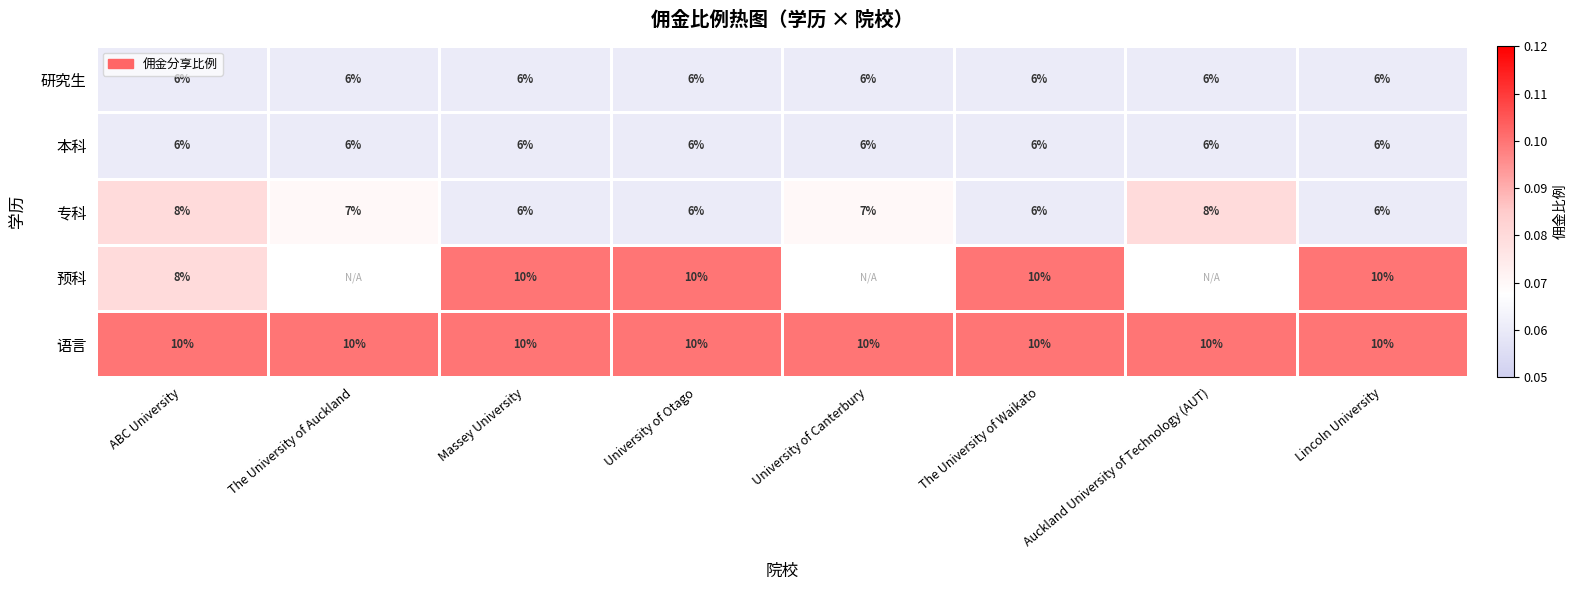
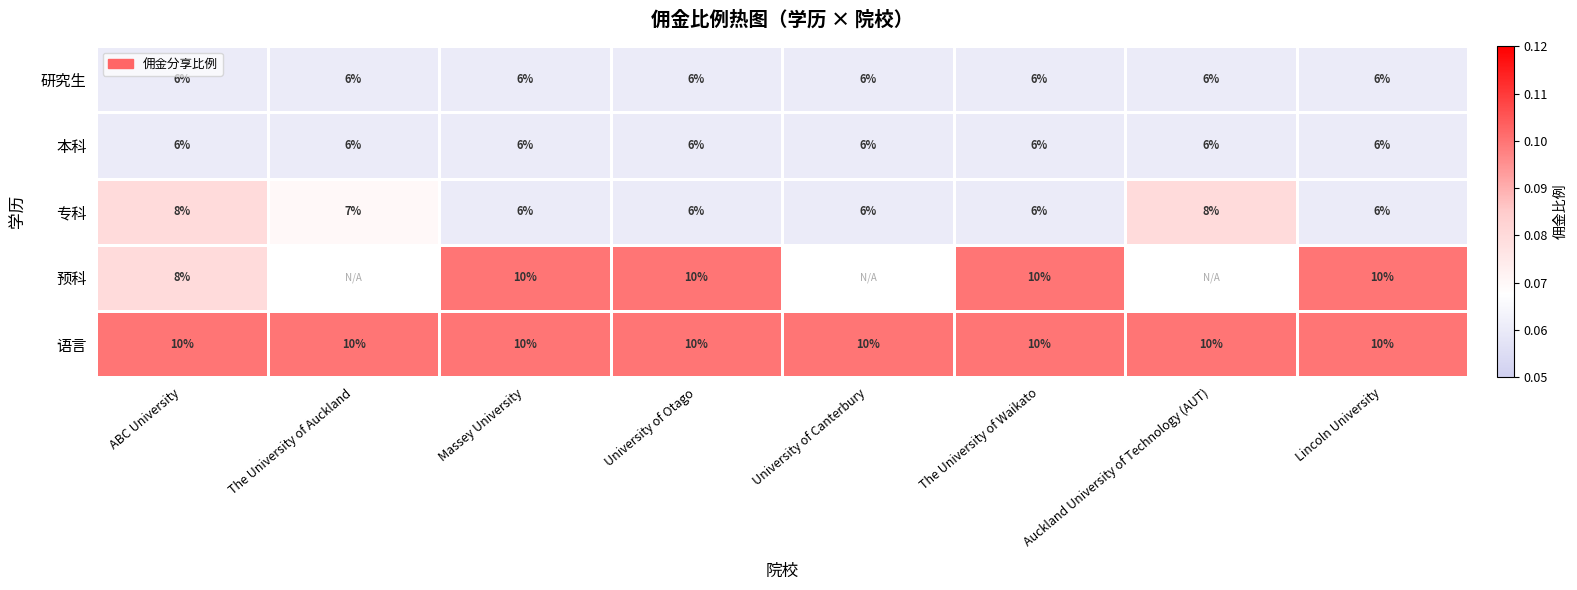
专科, University of Canterbury: 7% -> 6%
